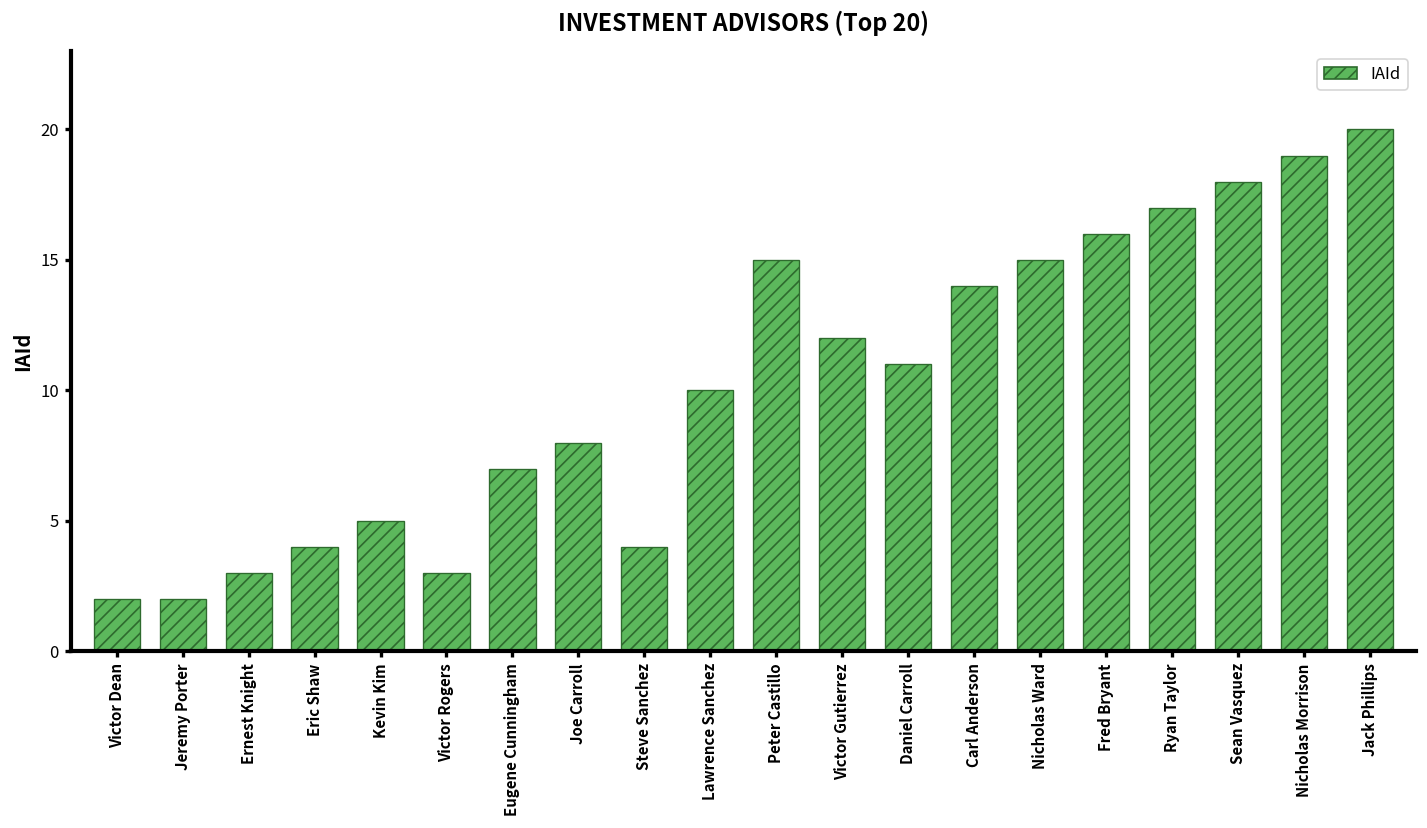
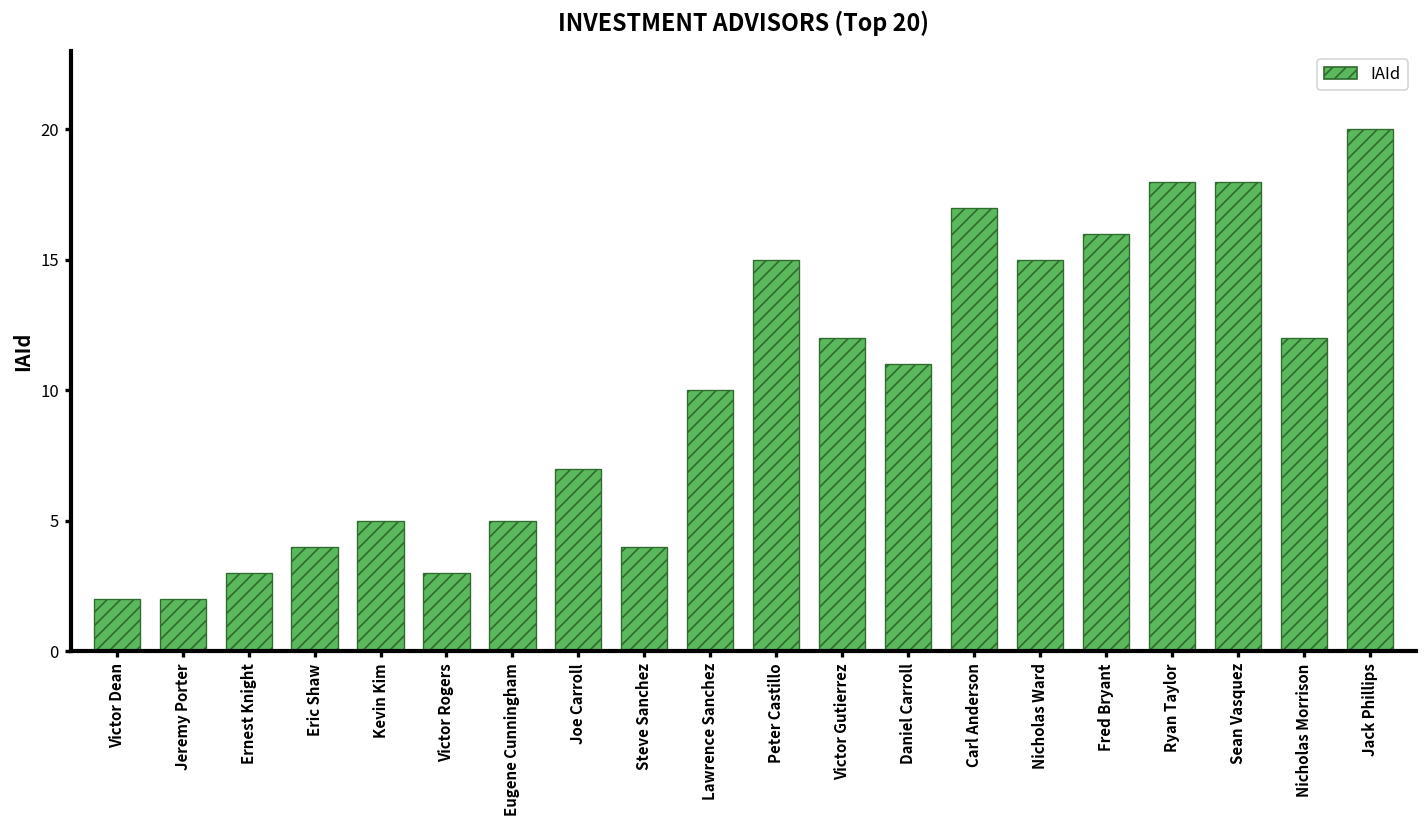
Eugene Cunningham: 7 -> 5
Joe Carroll: 8 -> 7
Carl Anderson: 14 -> 17
Ryan Taylor: 17 -> 18
Nicholas Morrison: 19 -> 12
